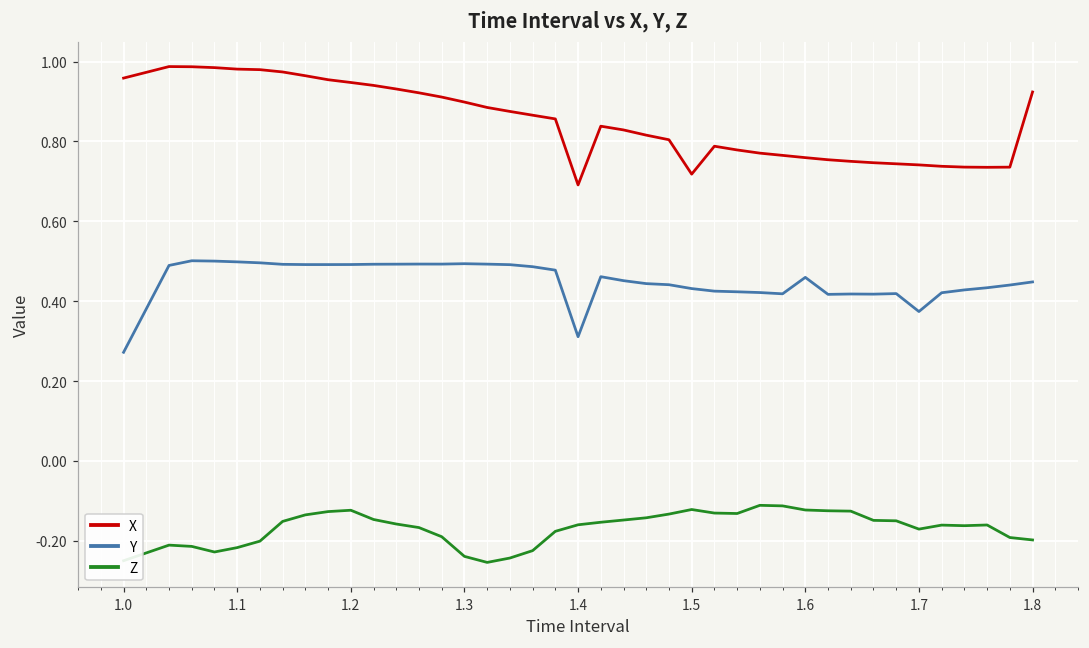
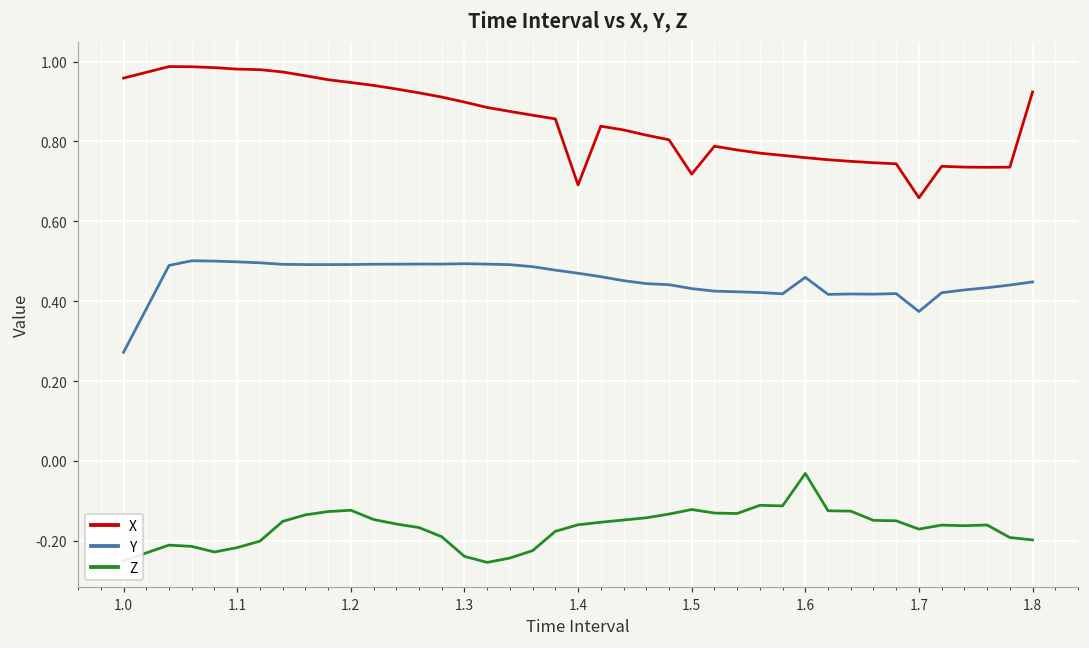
Y, 1.4: 0.31 -> 0.47
Z, 1.6: -0.12 -> -0.03
X, 1.7: 0.74 -> 0.66
